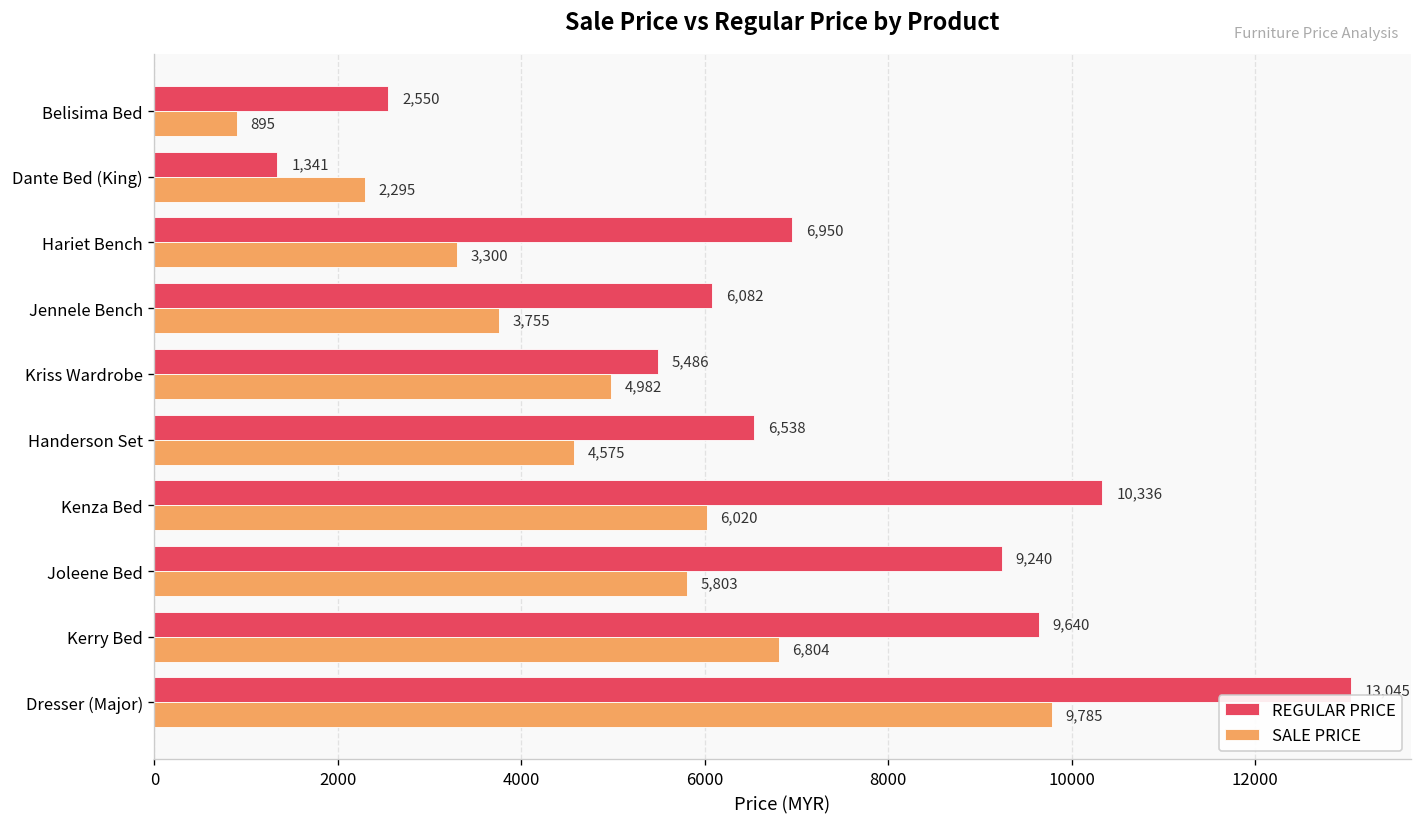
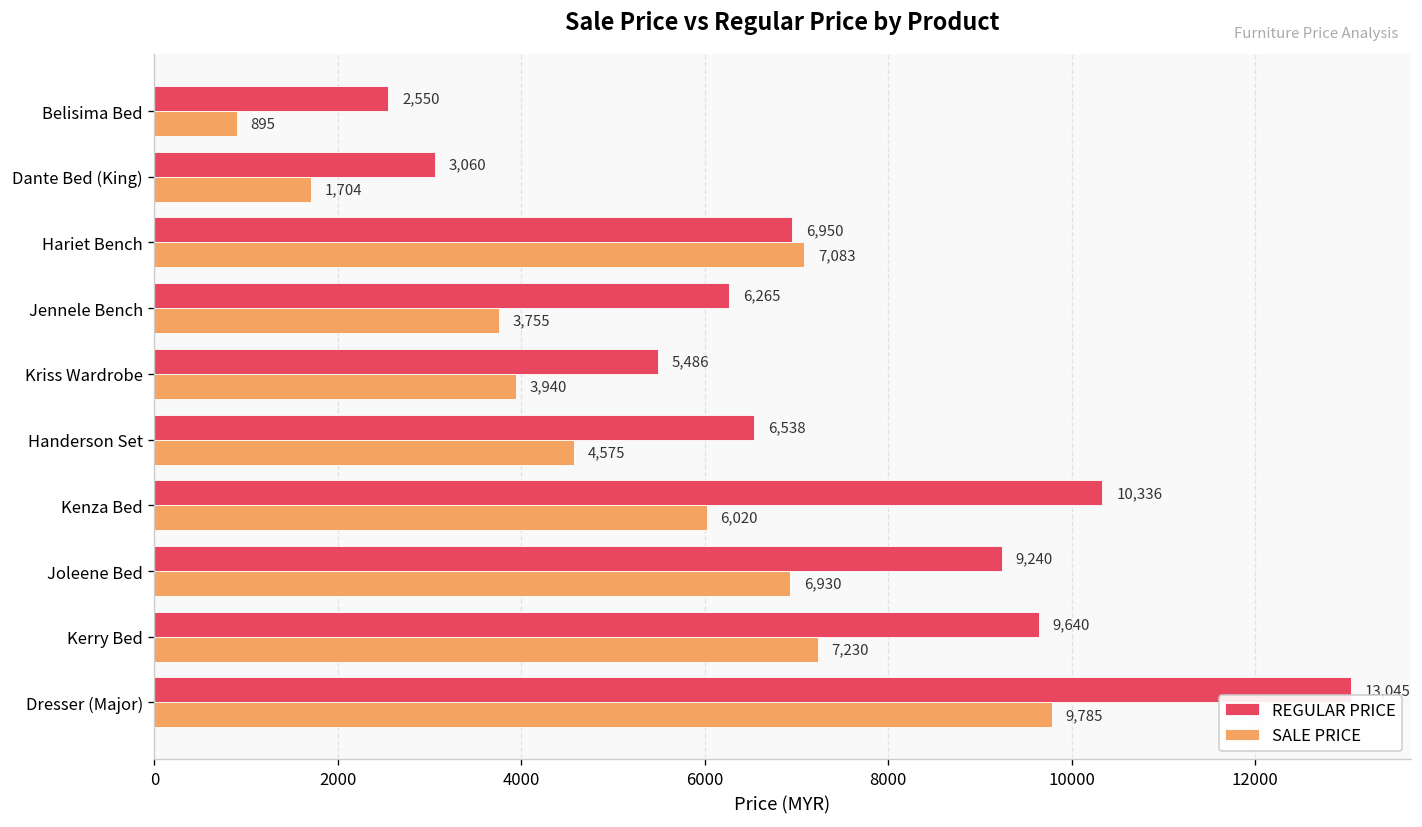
REGULAR PRICE, Dante Bed (King): 1,341 -> 3,060
SALE PRICE, Dante Bed (King): 2,295 -> 1,704
SALE PRICE, Hariet Bench: 3,300 -> 7,083
REGULAR PRICE, Jennele Bench: 6,082 -> 6,265
SALE PRICE, Kriss Wardrobe: 4,982 -> 3,940
SALE PRICE, Joleene Bed: 5,803 -> 6,930
SALE PRICE, Kerry Bed: 6,804 -> 7,230
